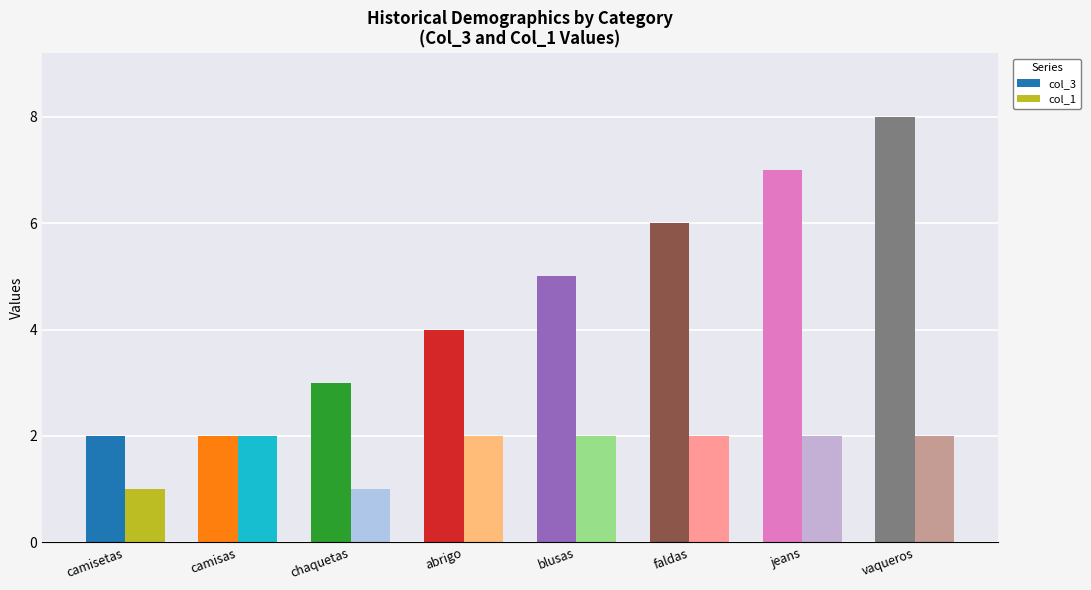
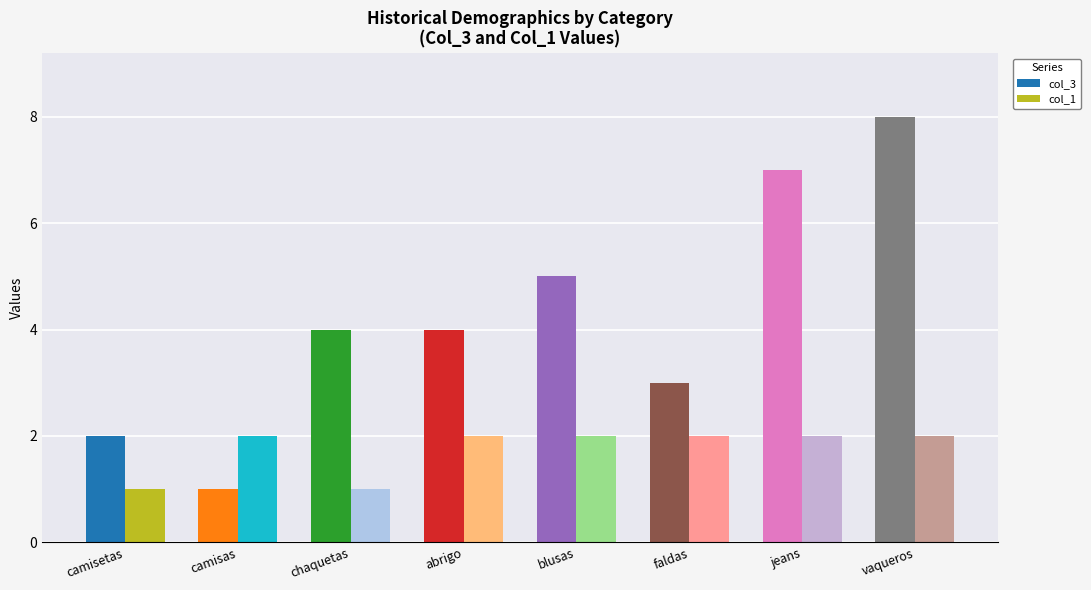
col_3, camisas: 2 -> 1
col_3, chaquetas: 3 -> 4
col_3, faldas: 6 -> 3
